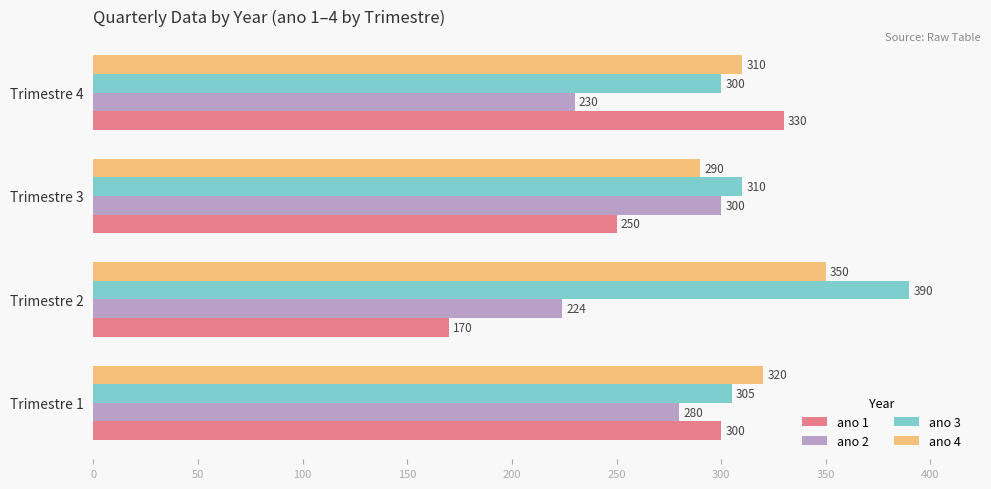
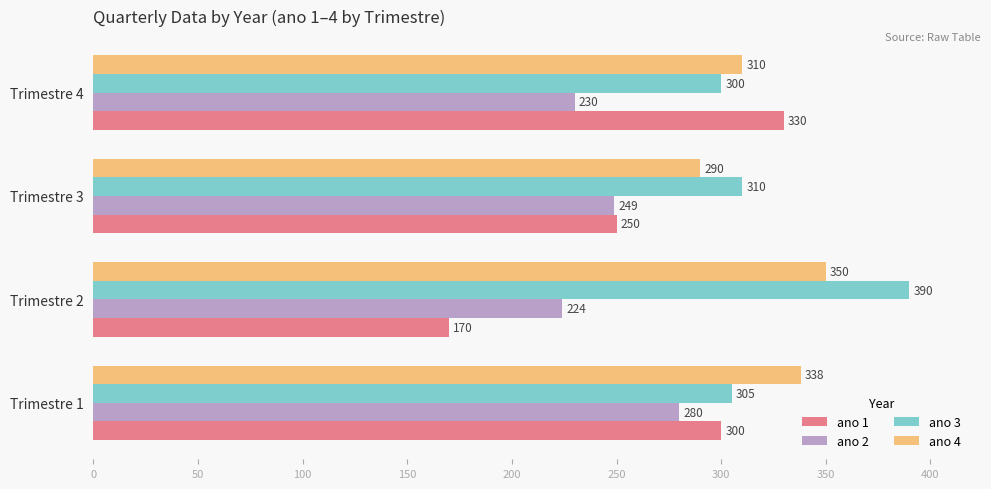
ano 2, Trimestre 3: 300 -> 249
ano 4, Trimestre 1: 320 -> 338
